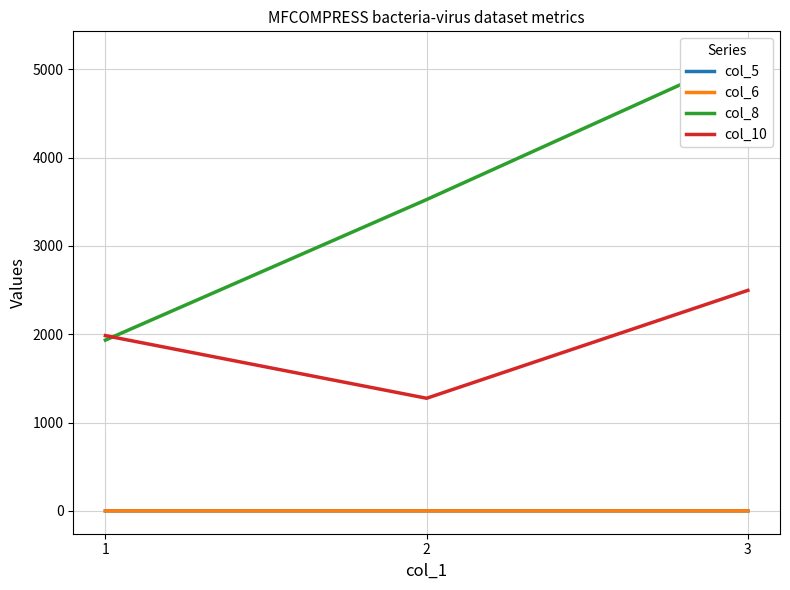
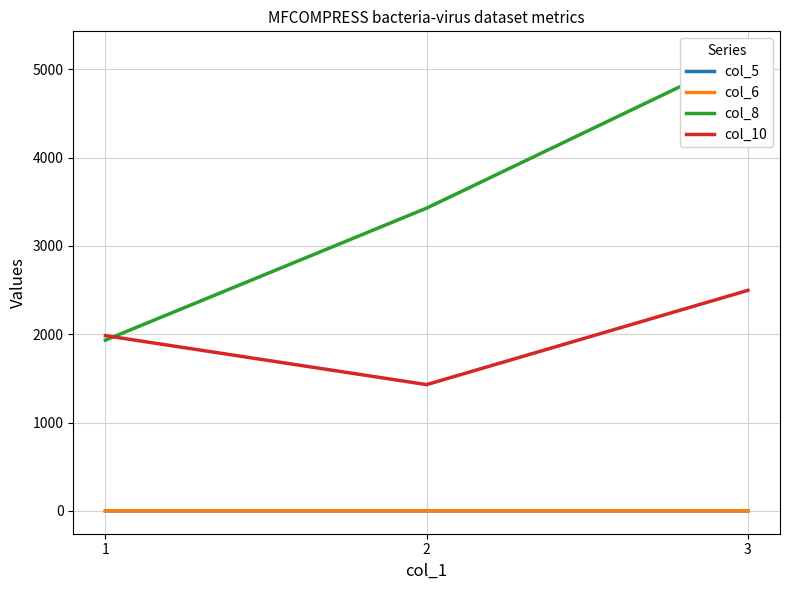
col_8, 2: 3500 -> 3400
col_10, 2: 1300 -> 1400
